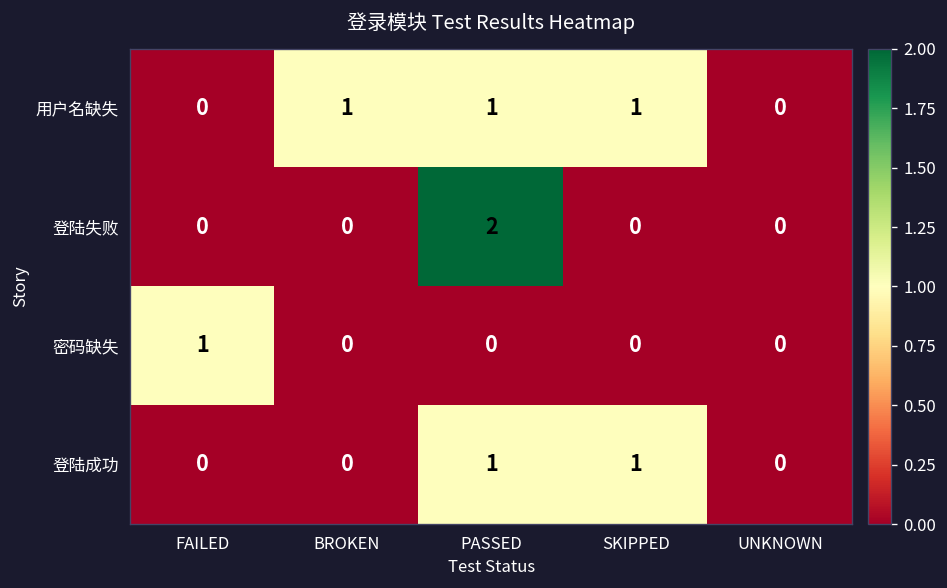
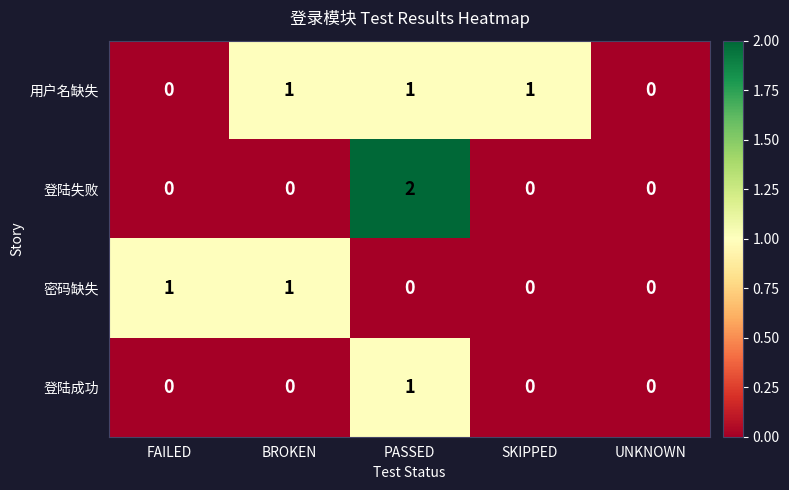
密码缺失, BROKEN: 0 -> 1
登陆成功, SKIPPED: 1 -> 0
